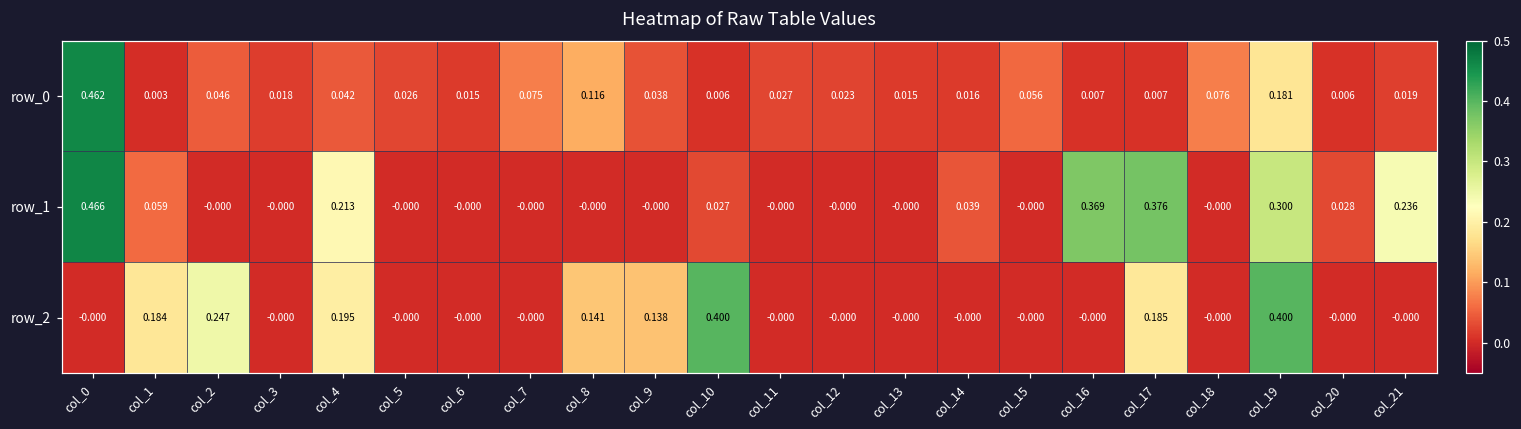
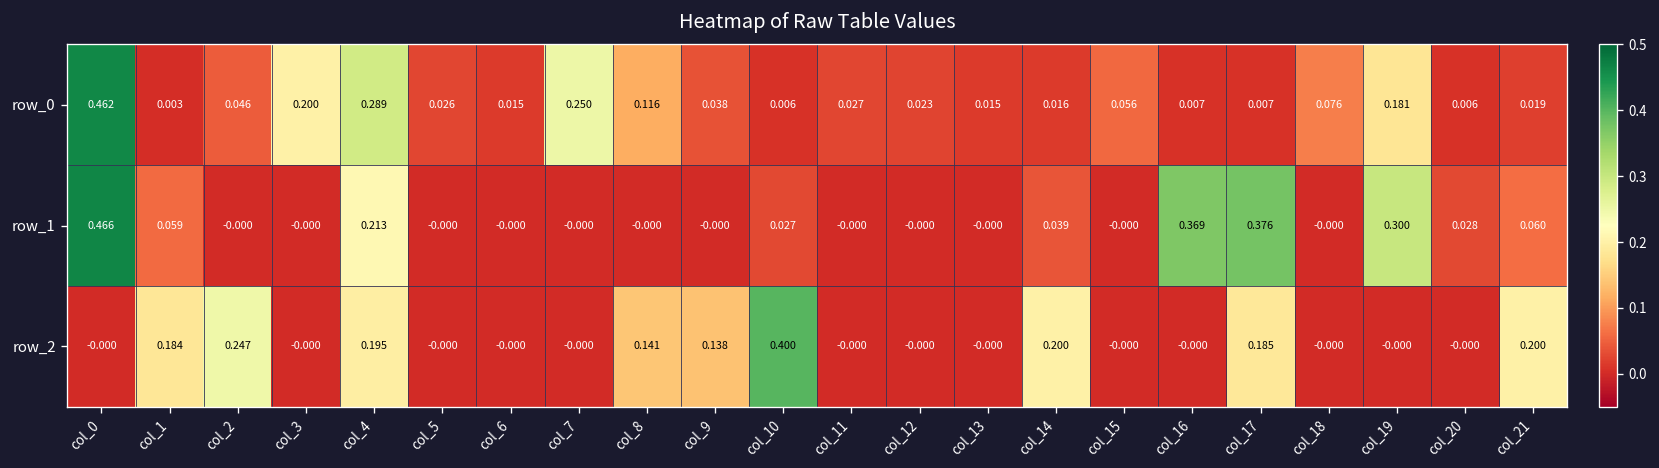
row_0, col_3: 0.018 -> 0.200
row_0, col_4: 0.042 -> 0.289
row_0, col_7: 0.075 -> 0.250
row_1, col_21: 0.236 -> 0.060
row_2, col_14: -0.000 -> 0.200
row_2, col_19: 0.400 -> -0.000
row_2, col_21: -0.000 -> 0.200
